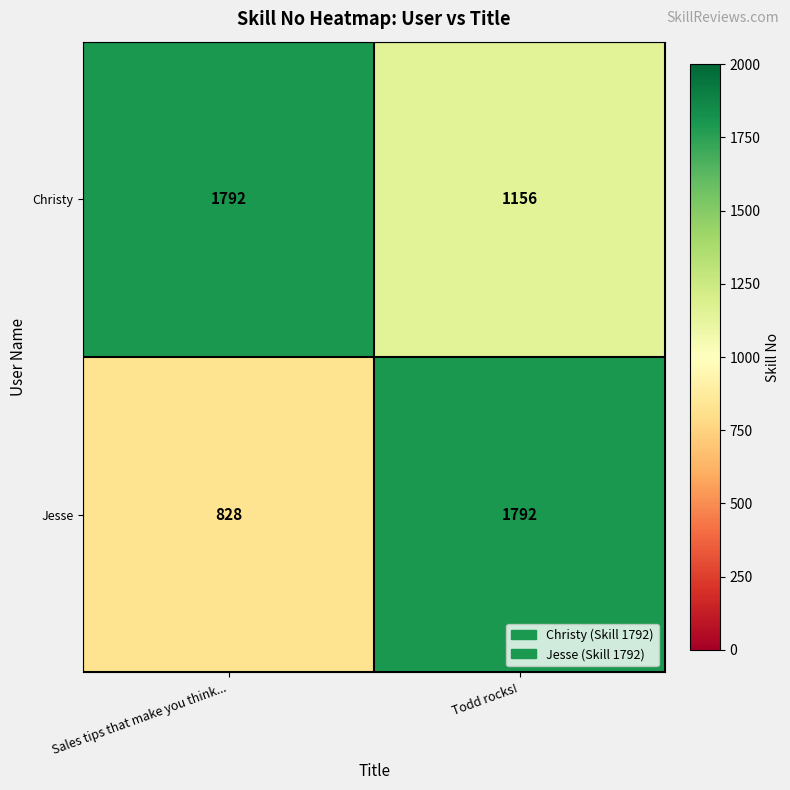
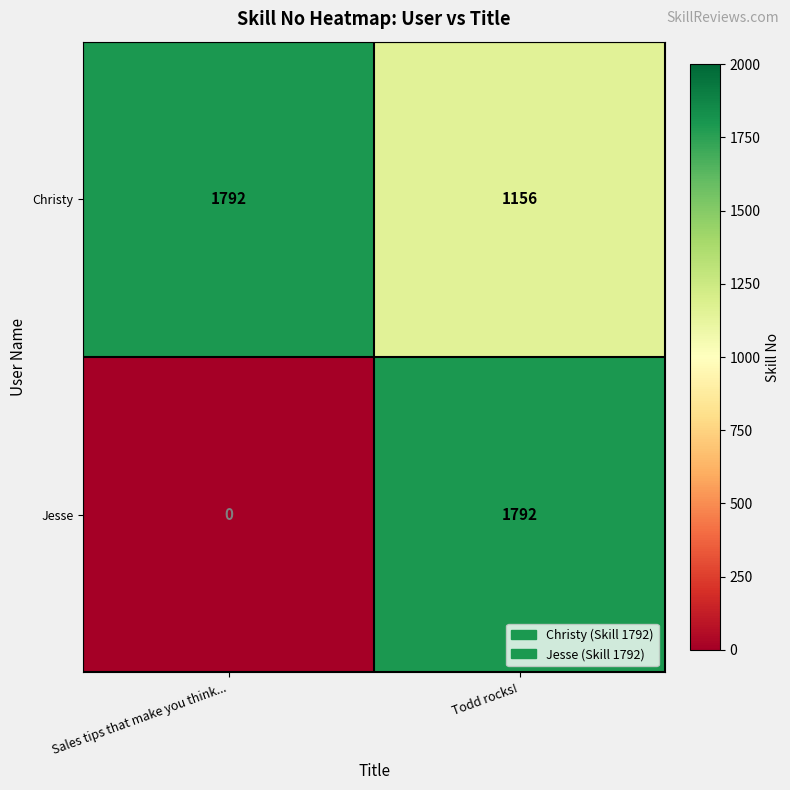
Jesse, Sales tips that make you think...: 828 -> 0
